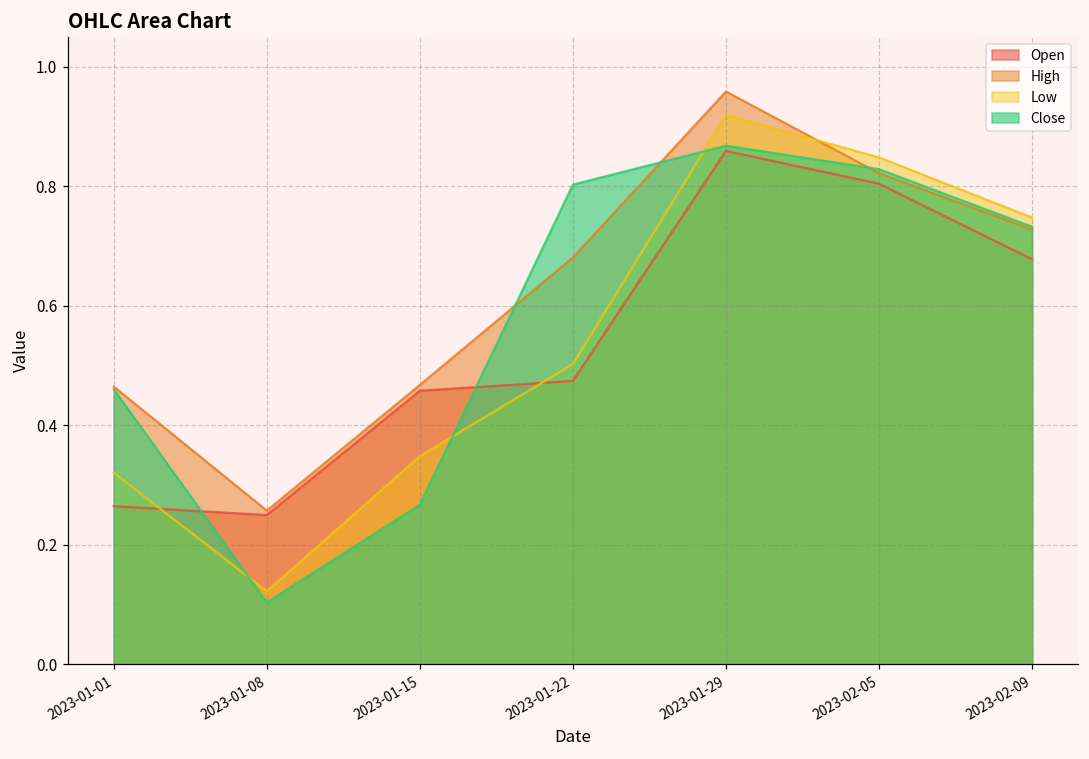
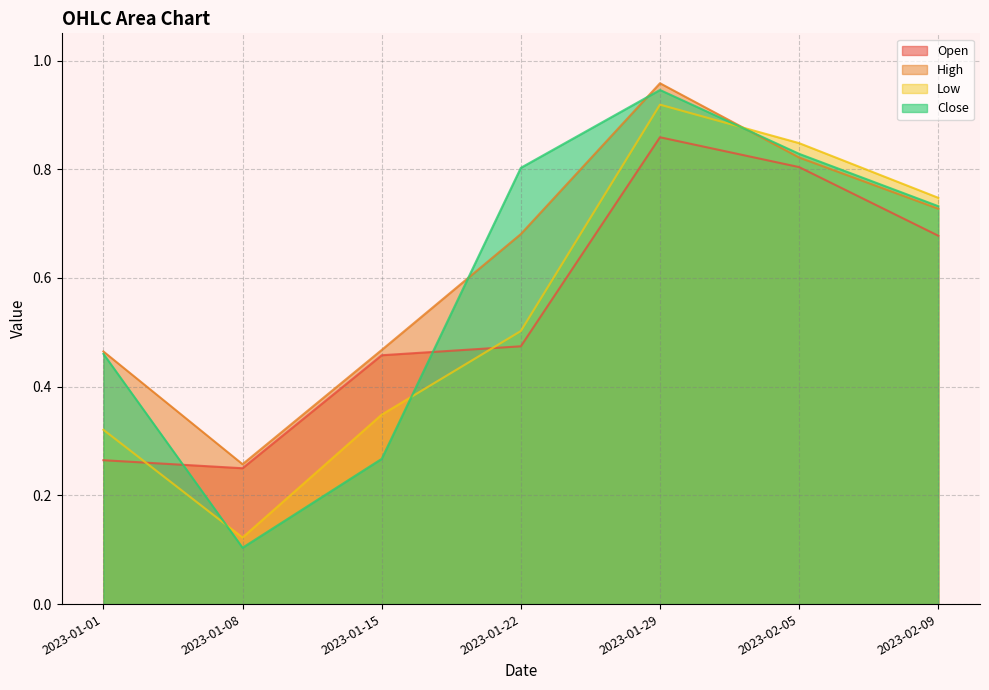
Close, 2023-01-29: 0.87 -> 0.95
